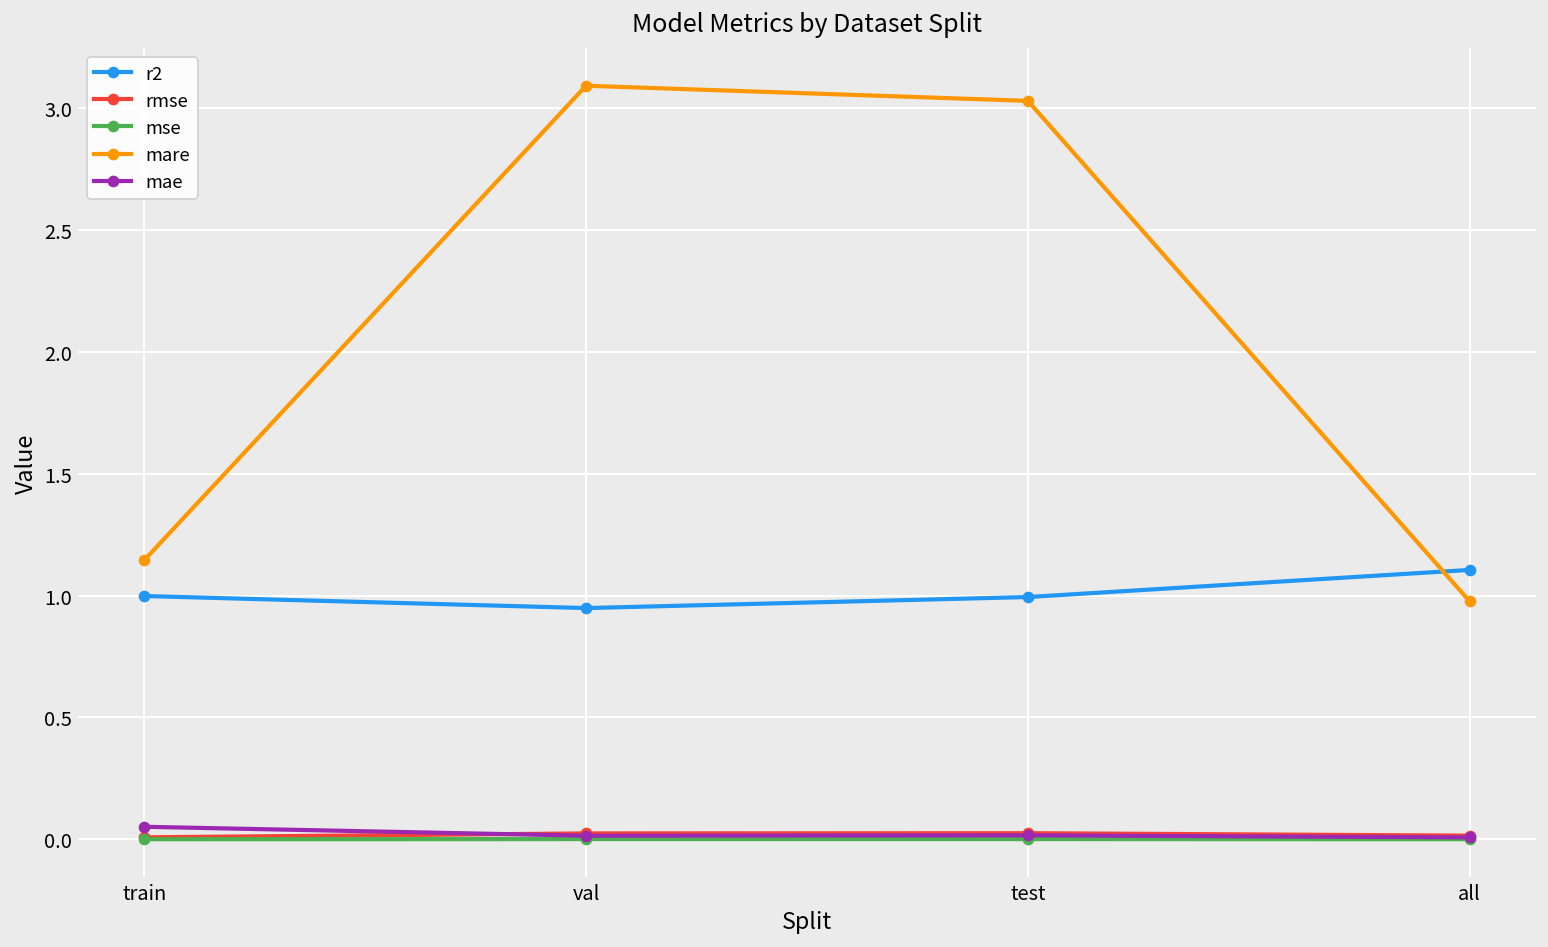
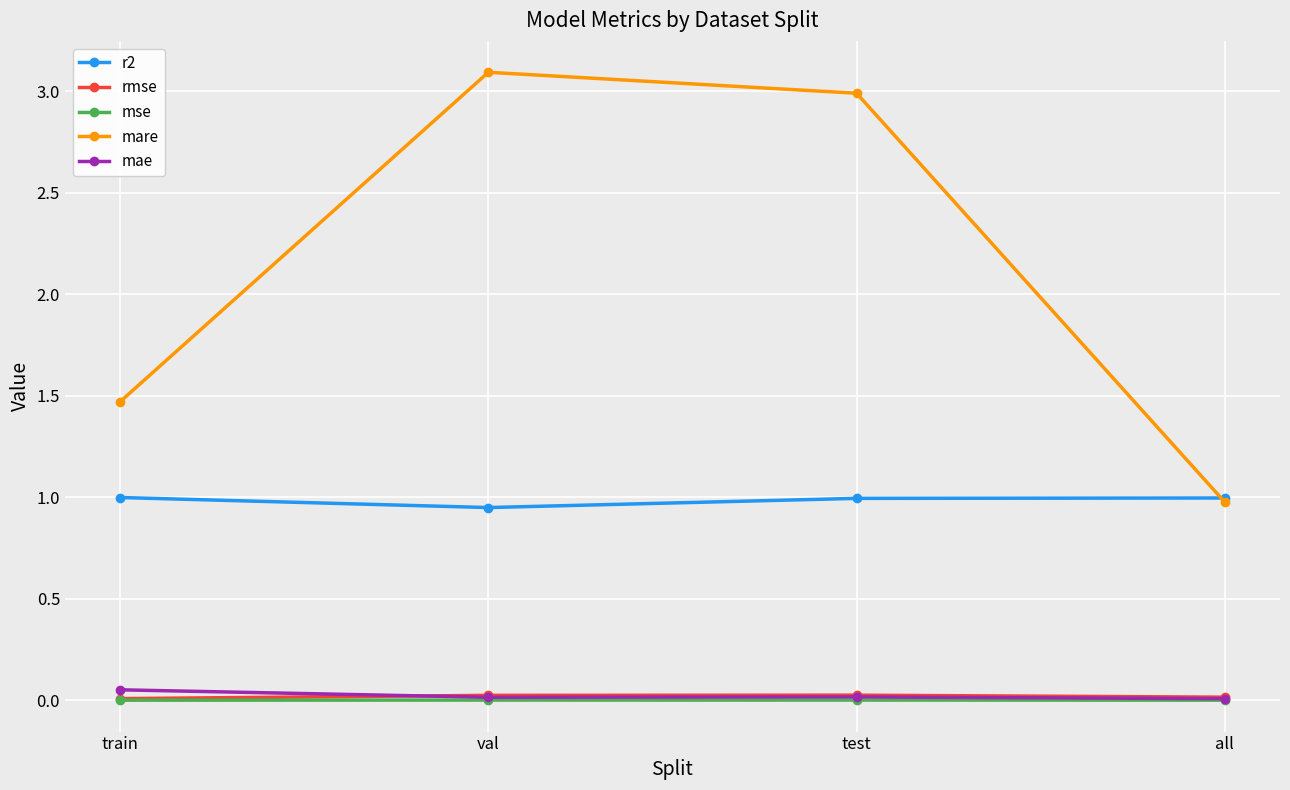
mare, train: 1.15 -> 1.47
mare, test: 3.03 -> 2.99
r2, all: 1.11 -> 1.00
